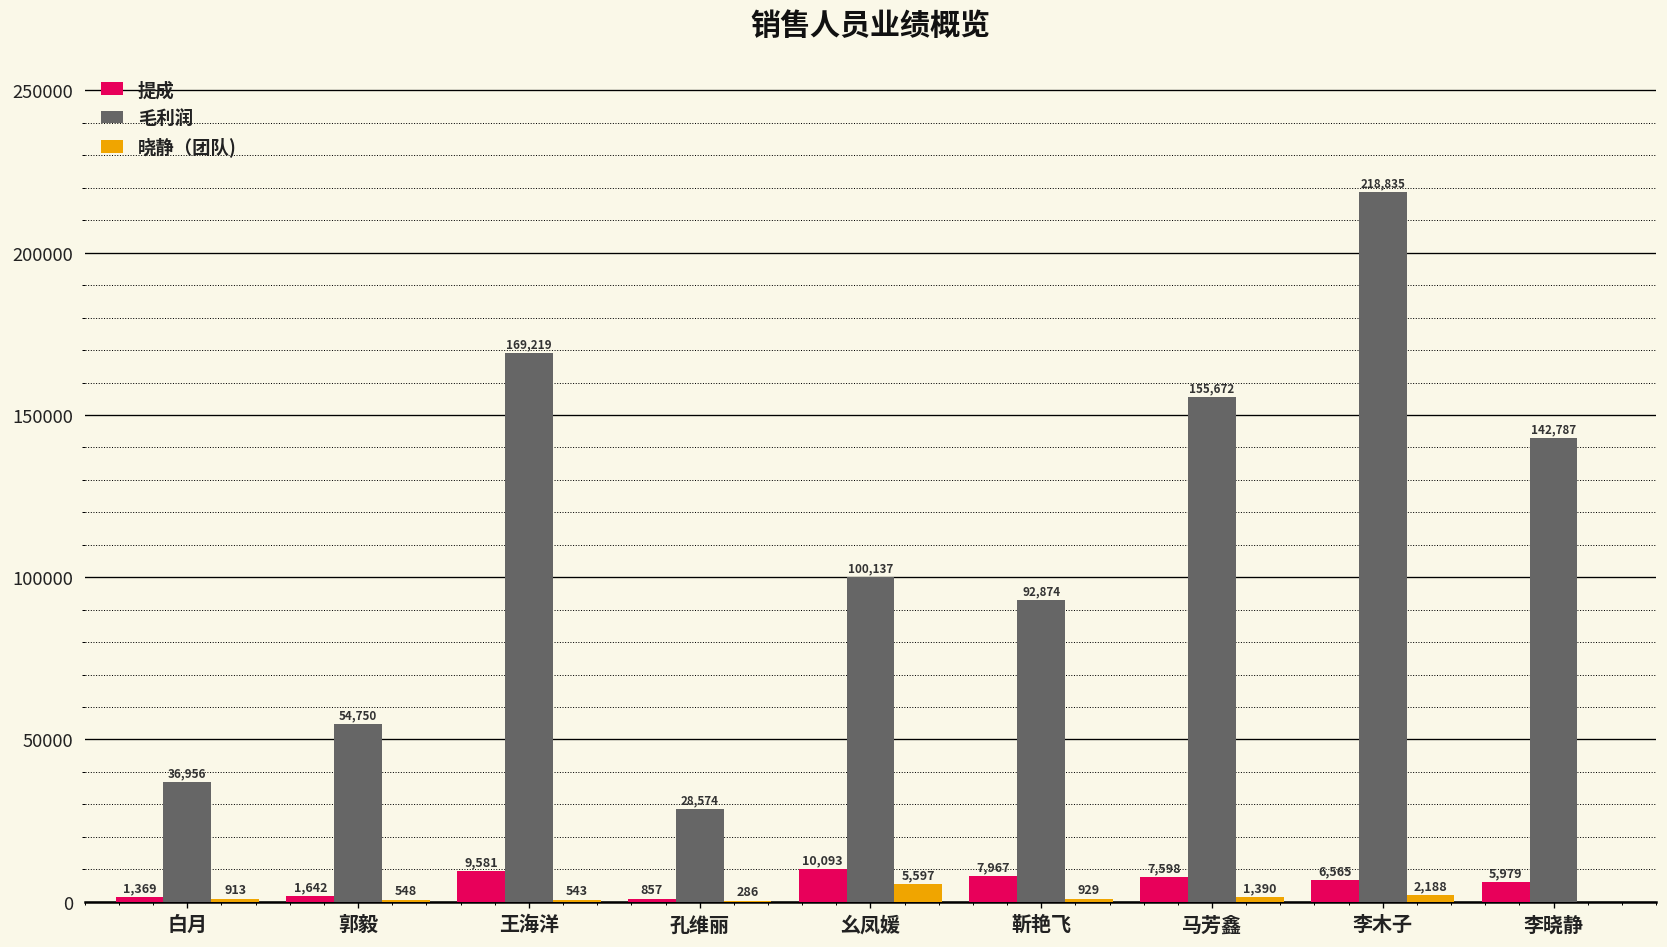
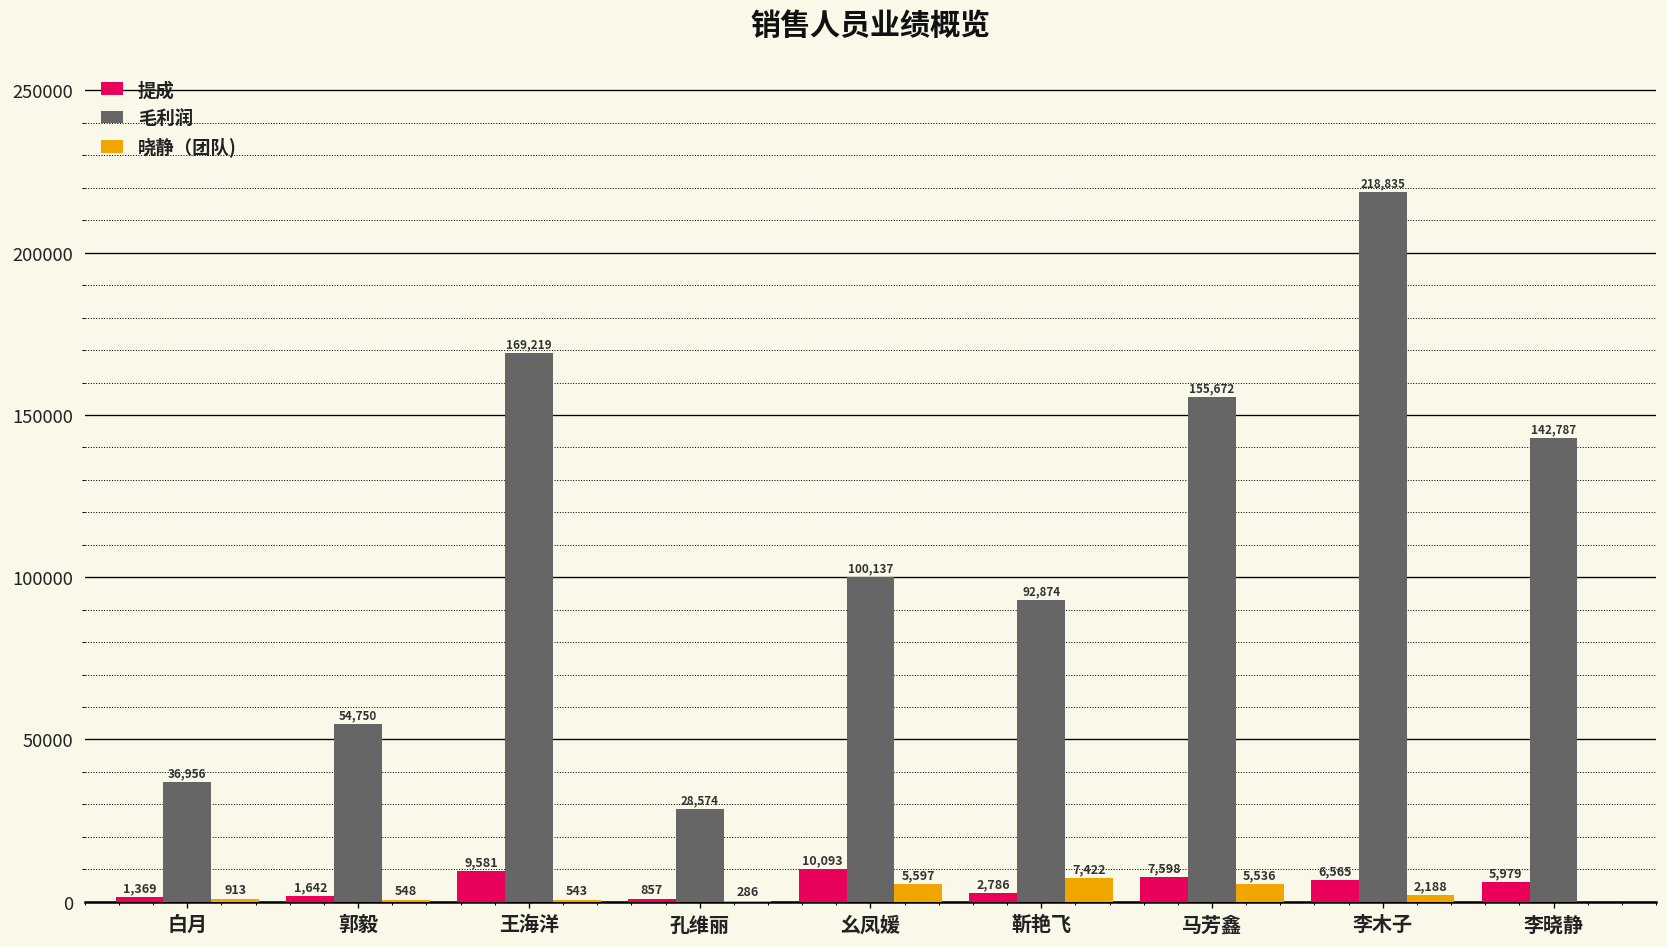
提成, 靳艳飞: 7,967 -> 2,786
晓静（团队), 靳艳飞: 929 -> 7,422
晓静（团队), 马芳鑫: 1,390 -> 5,536
